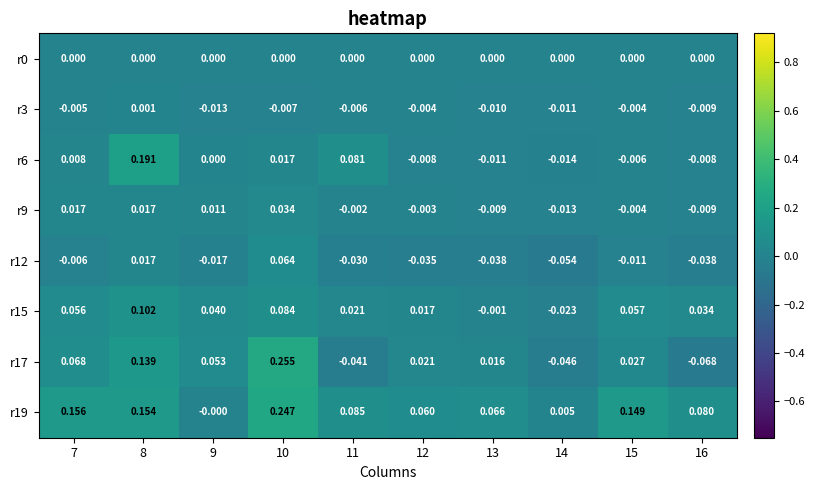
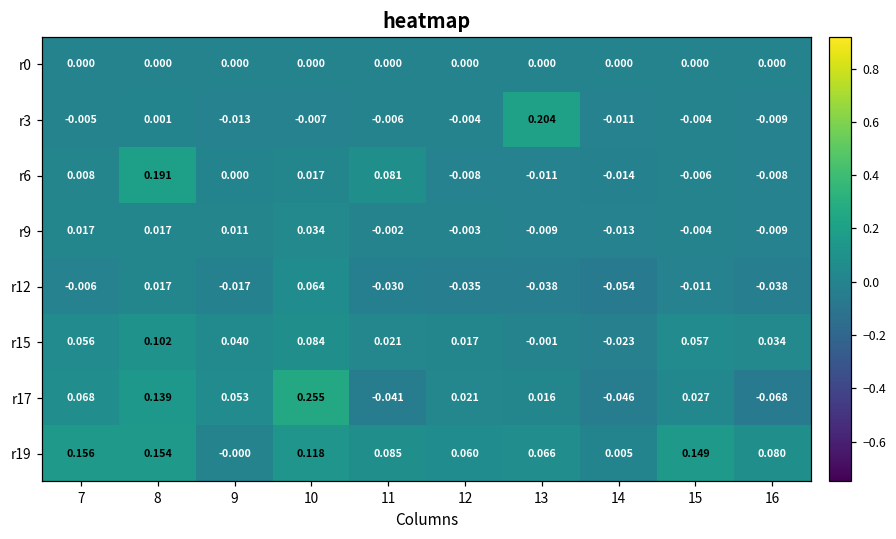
r3, 13: -0.010 -> 0.204
r19, 10: 0.247 -> 0.118
